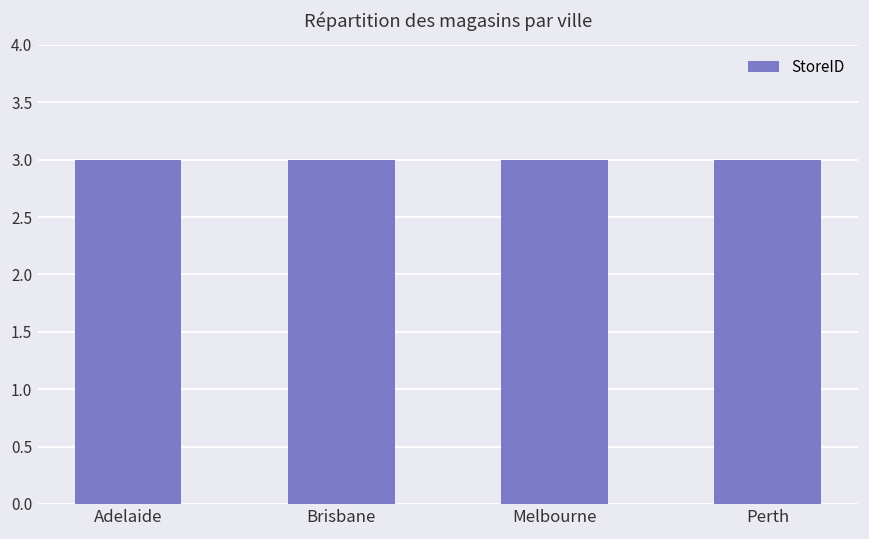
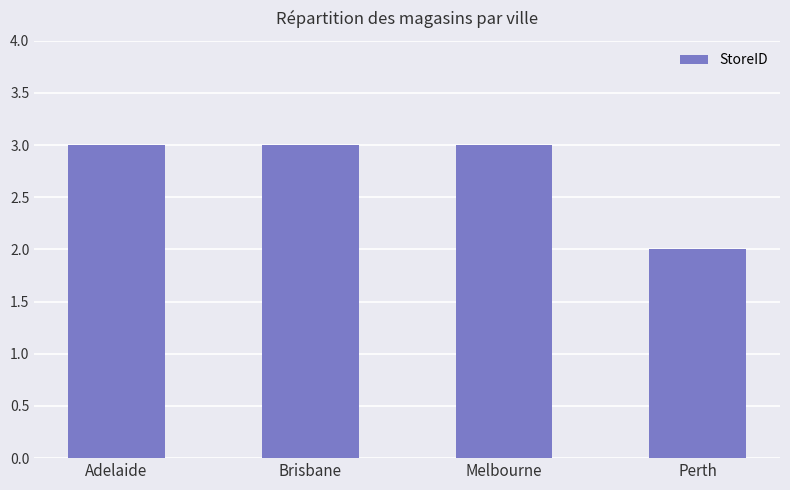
Perth: 3 -> 2
